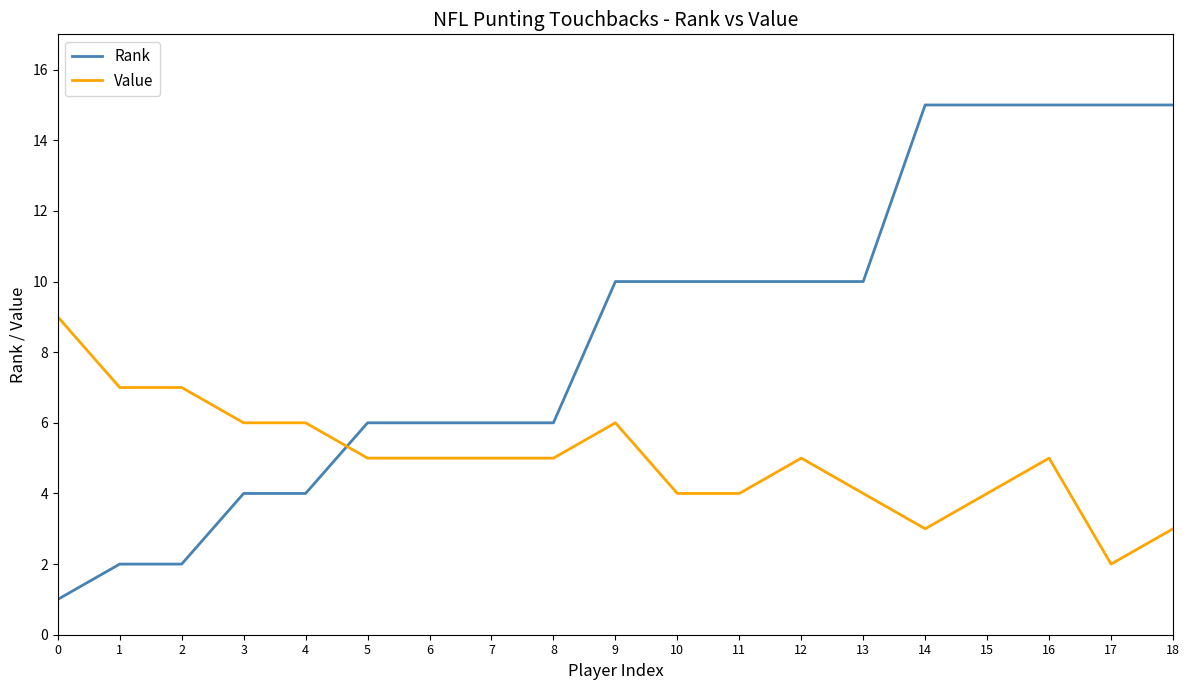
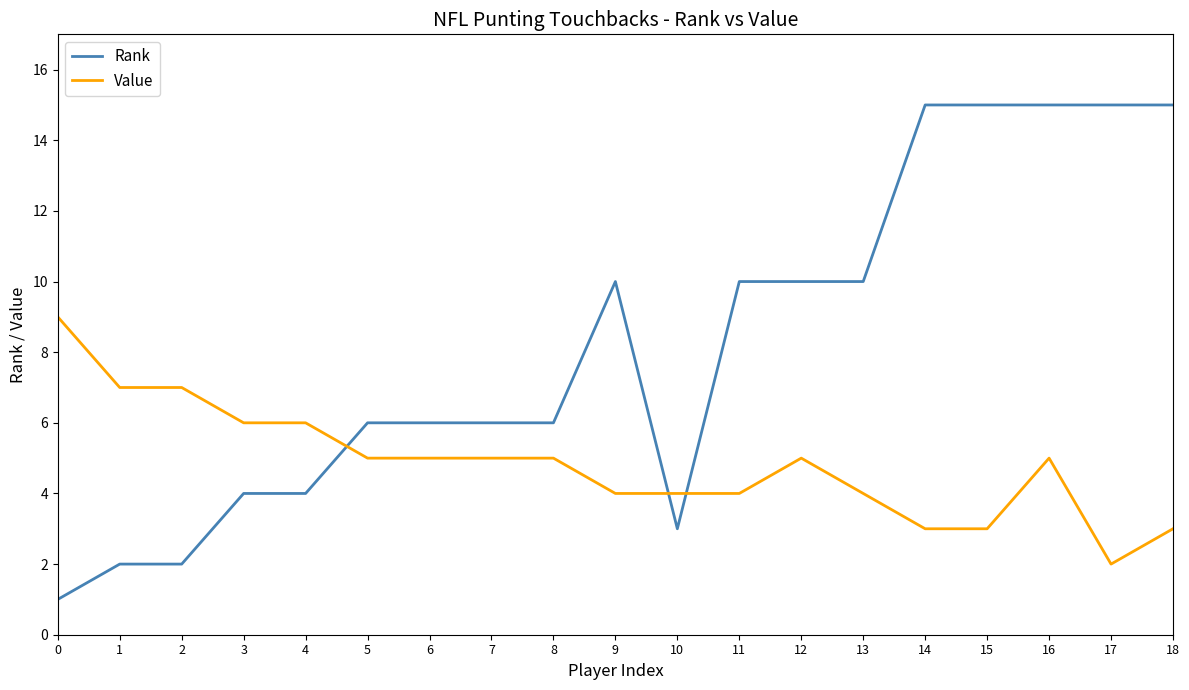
Value, 9: 6 -> 4
Rank, 10: 10 -> 3
Value, 15: 4 -> 3
